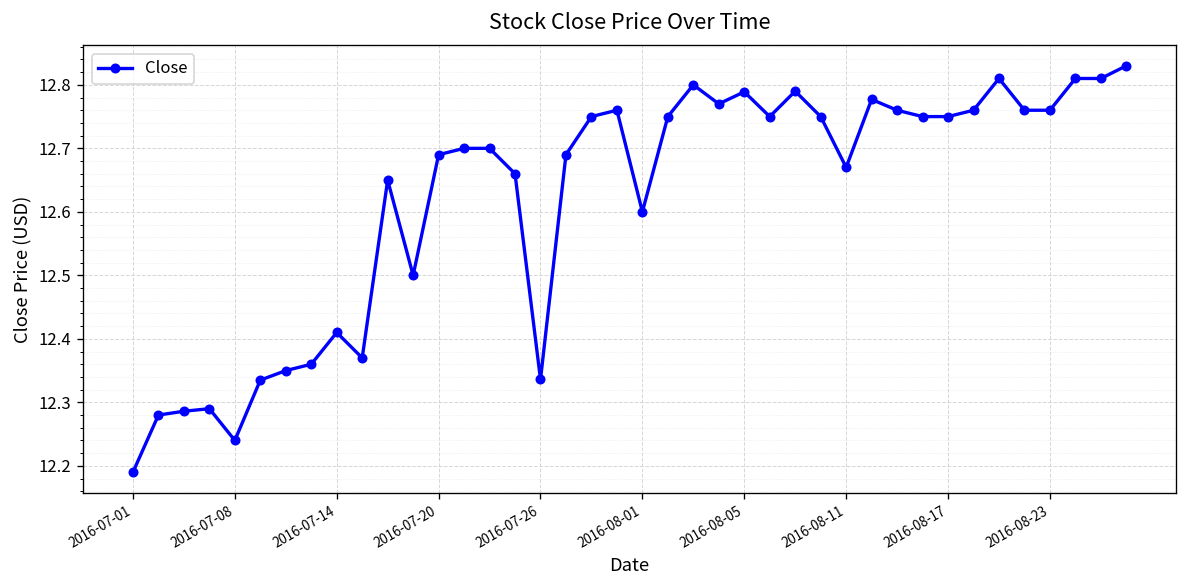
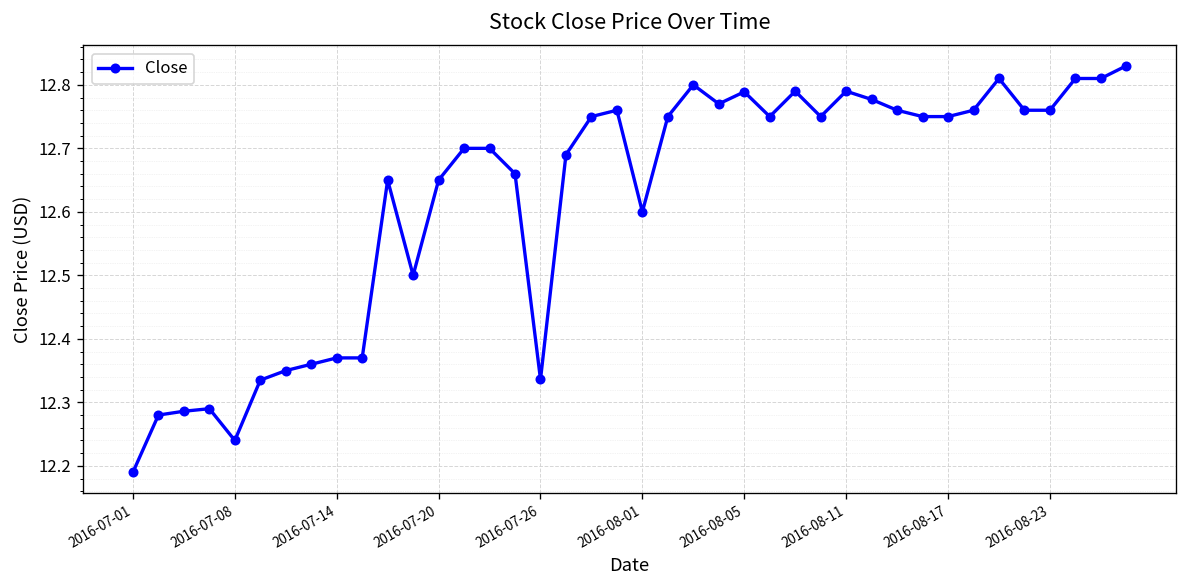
2016-07-14: 12.41 -> 12.37
2016-07-20: 12.69 -> 12.65
2016-08-11: 12.67 -> 12.79
